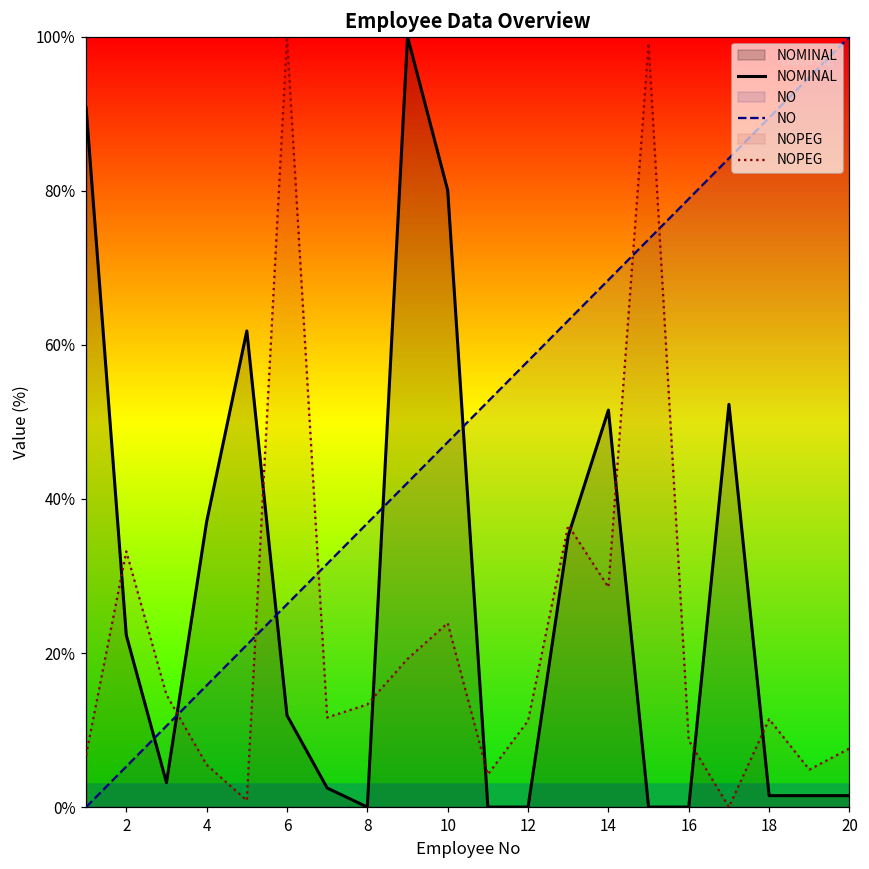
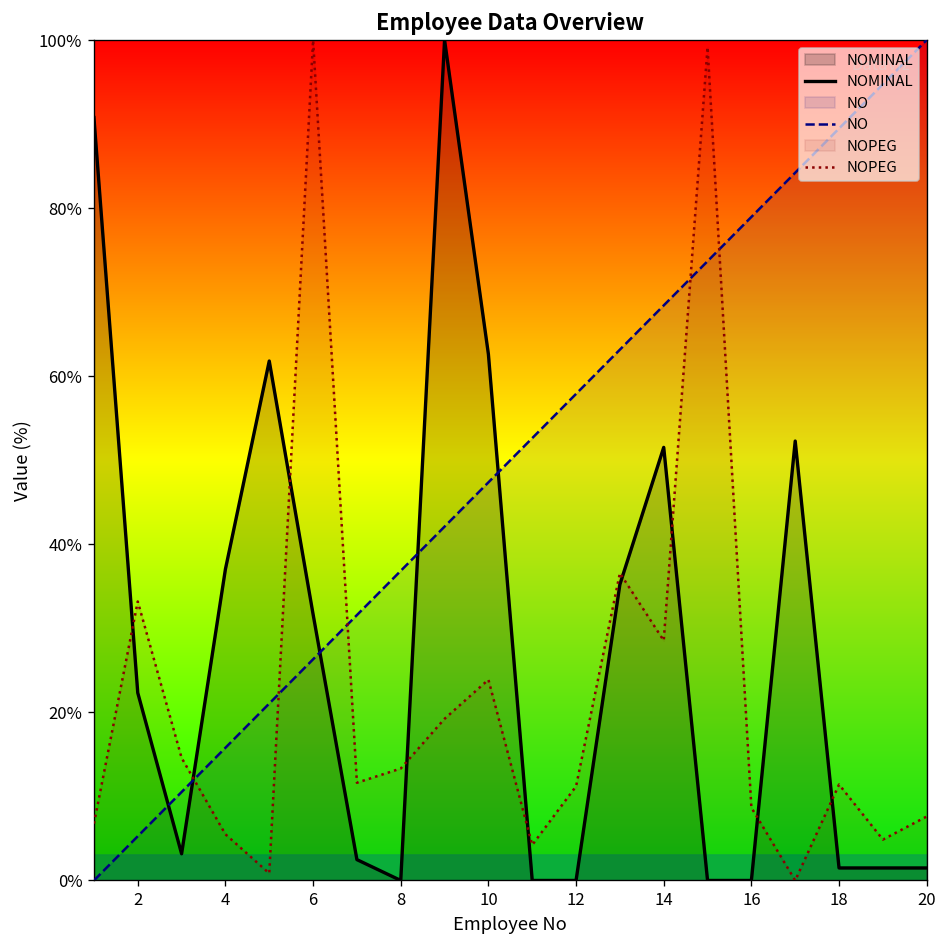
NOMINAL, 6: 12% -> 32%
NOMINAL, 10: 80% -> 63%
